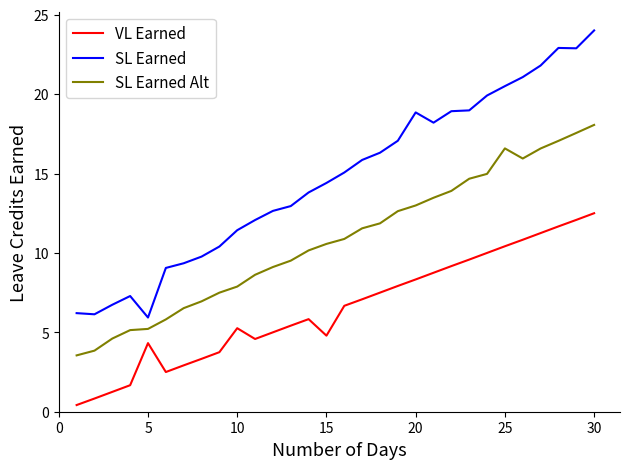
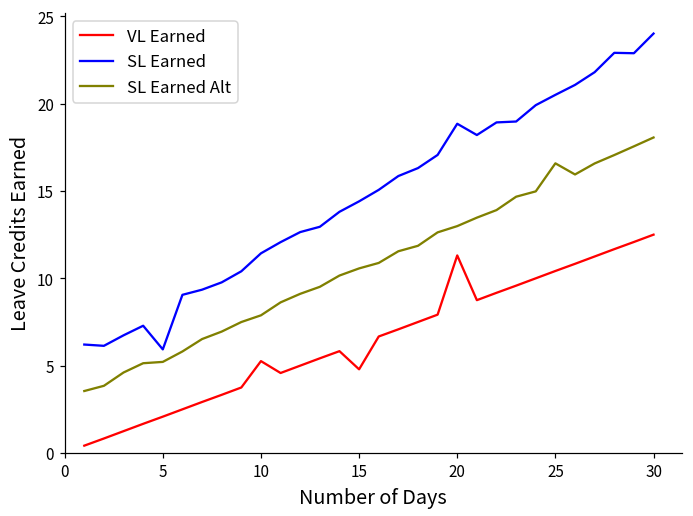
VL Earned, 5: 4.3 -> 2.1
VL Earned, 20: 8.3 -> 11.3
